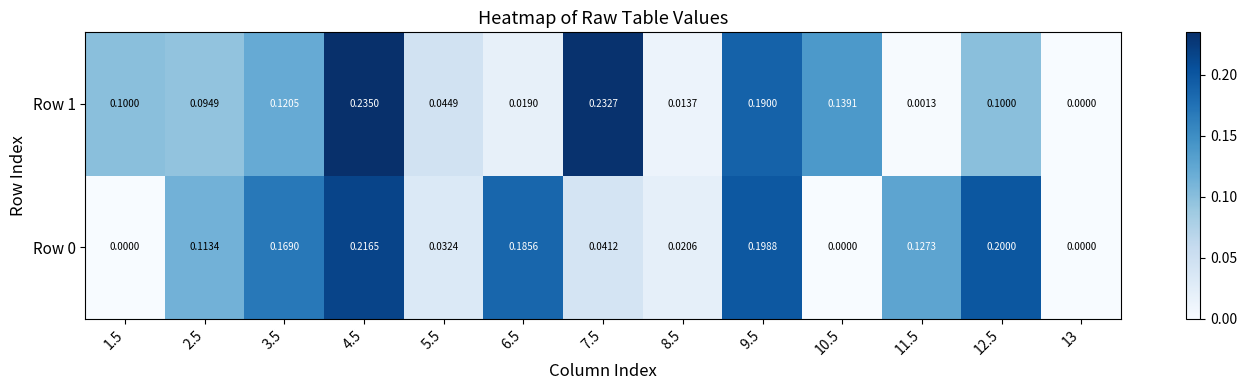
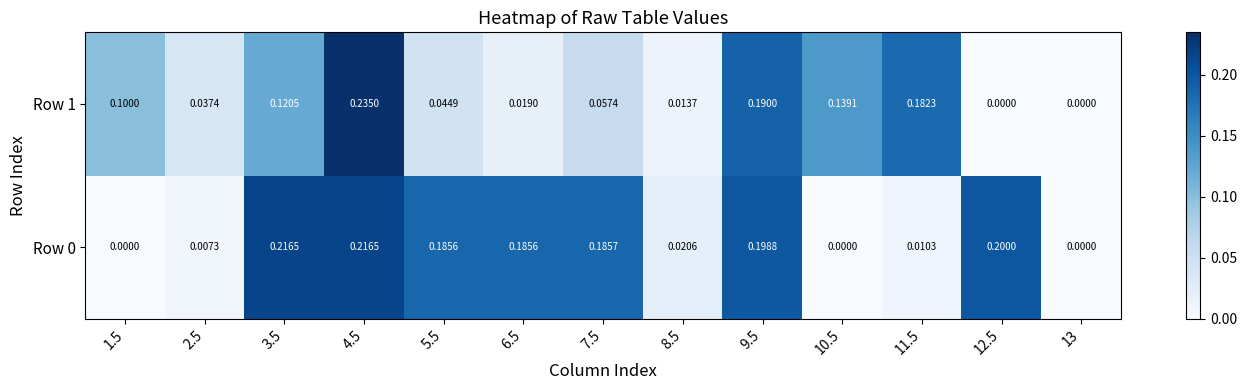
Row 1, 2.5: 0.0949 -> 0.0374
Row 1, 7.5: 0.2327 -> 0.0574
Row 1, 11.5: 0.0013 -> 0.1823
Row 1, 12.5: 0.1000 -> 0.0000
Row 0, 2.5: 0.1134 -> 0.0073
Row 0, 3.5: 0.1690 -> 0.2165
Row 0, 5.5: 0.0324 -> 0.1856
Row 0, 7.5: 0.0412 -> 0.1857
Row 0, 11.5: 0.1273 -> 0.0103
